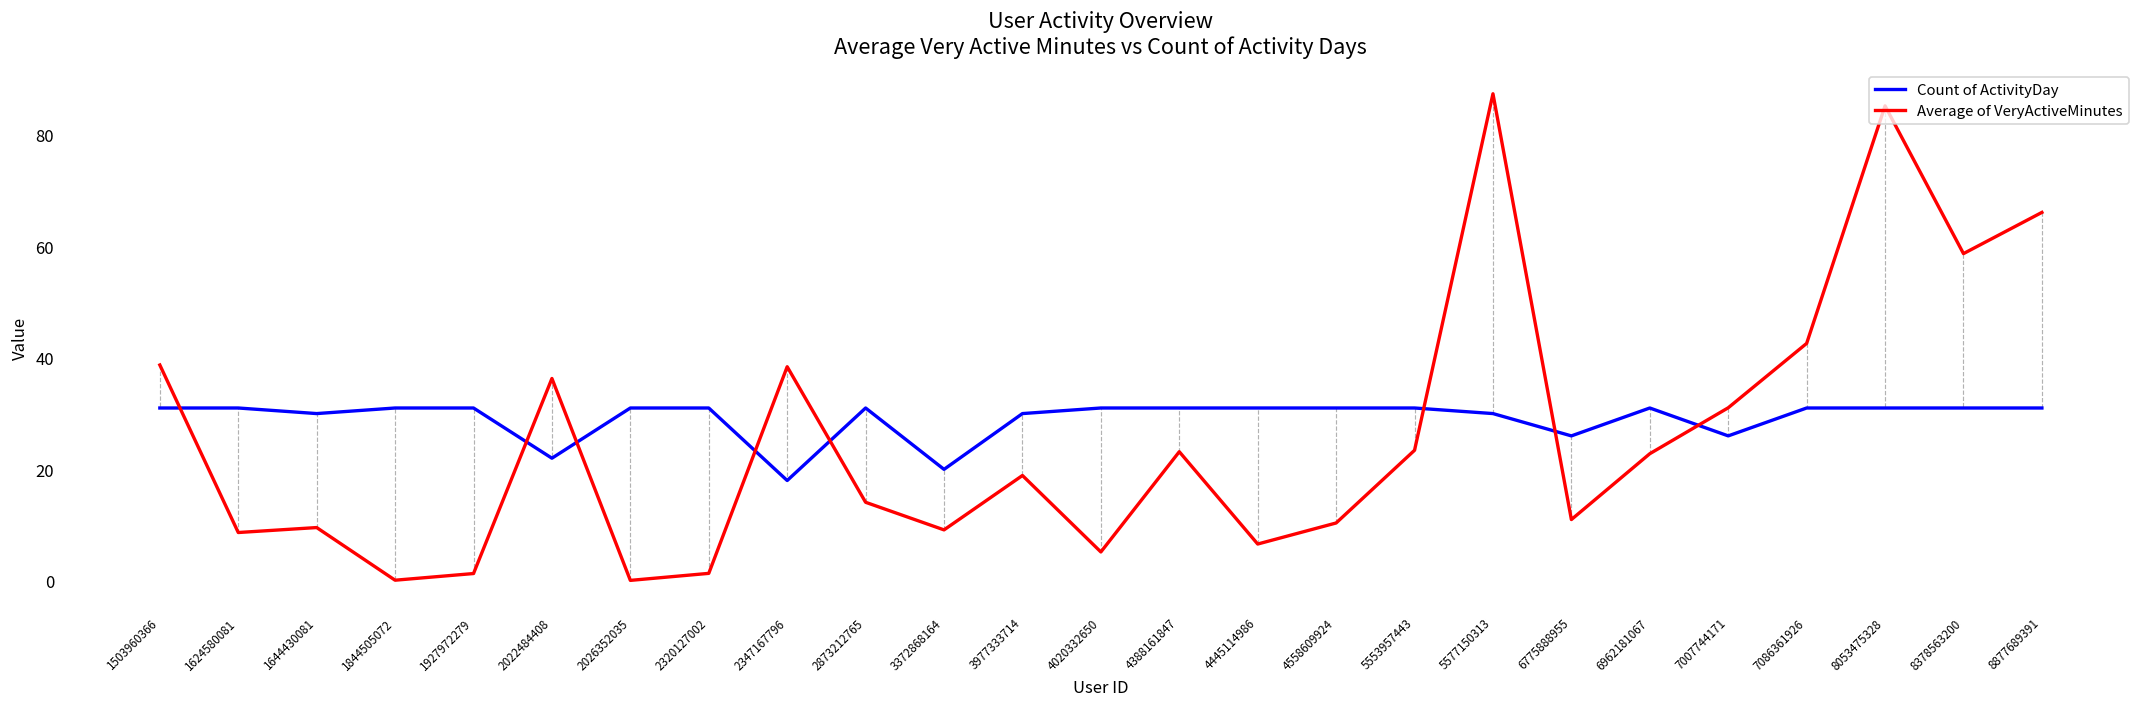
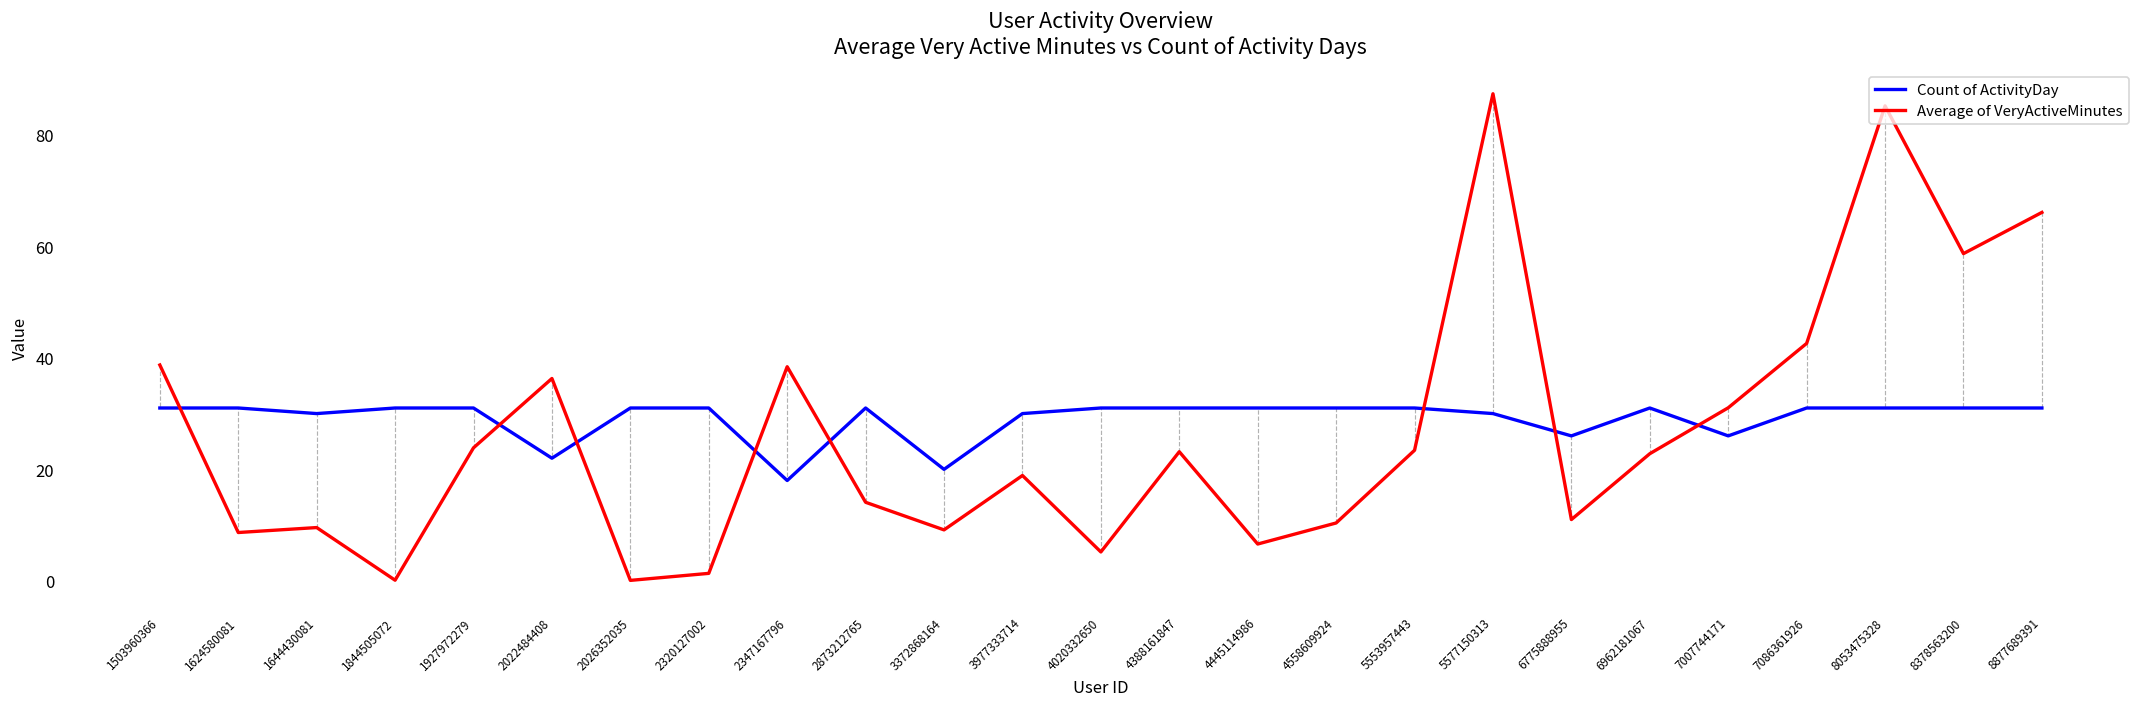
Average of VeryActiveMinutes, 1927972279: 1 -> 24
